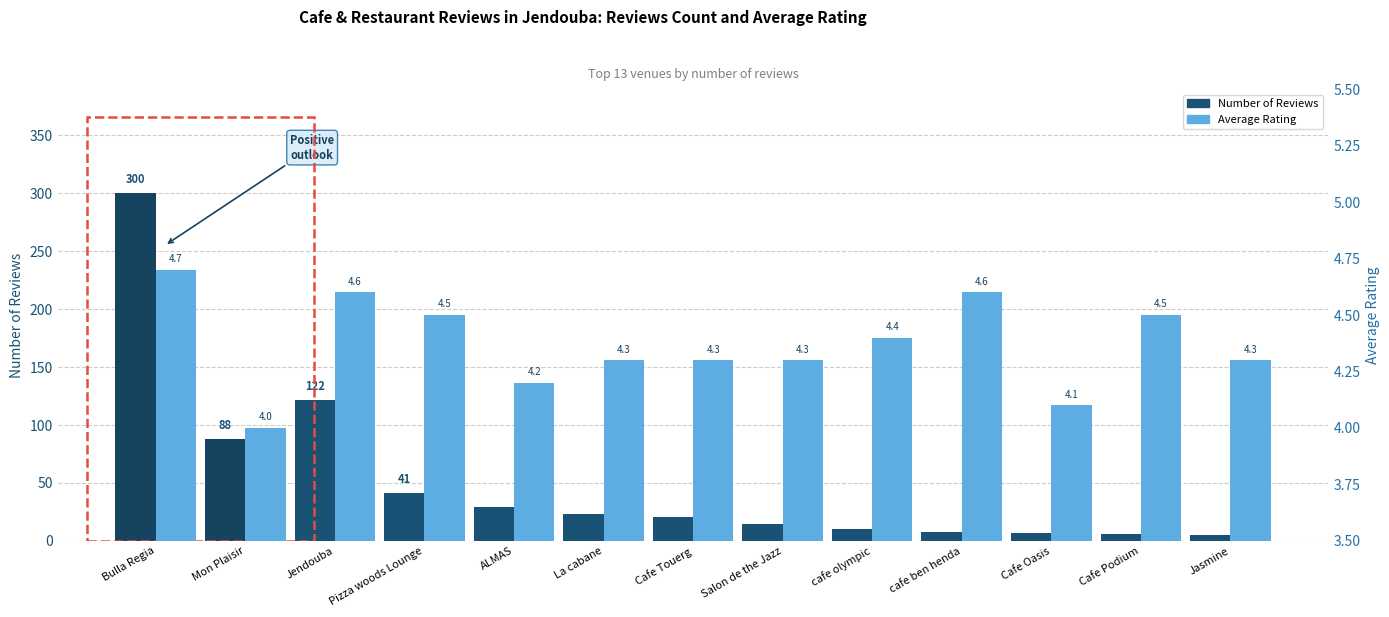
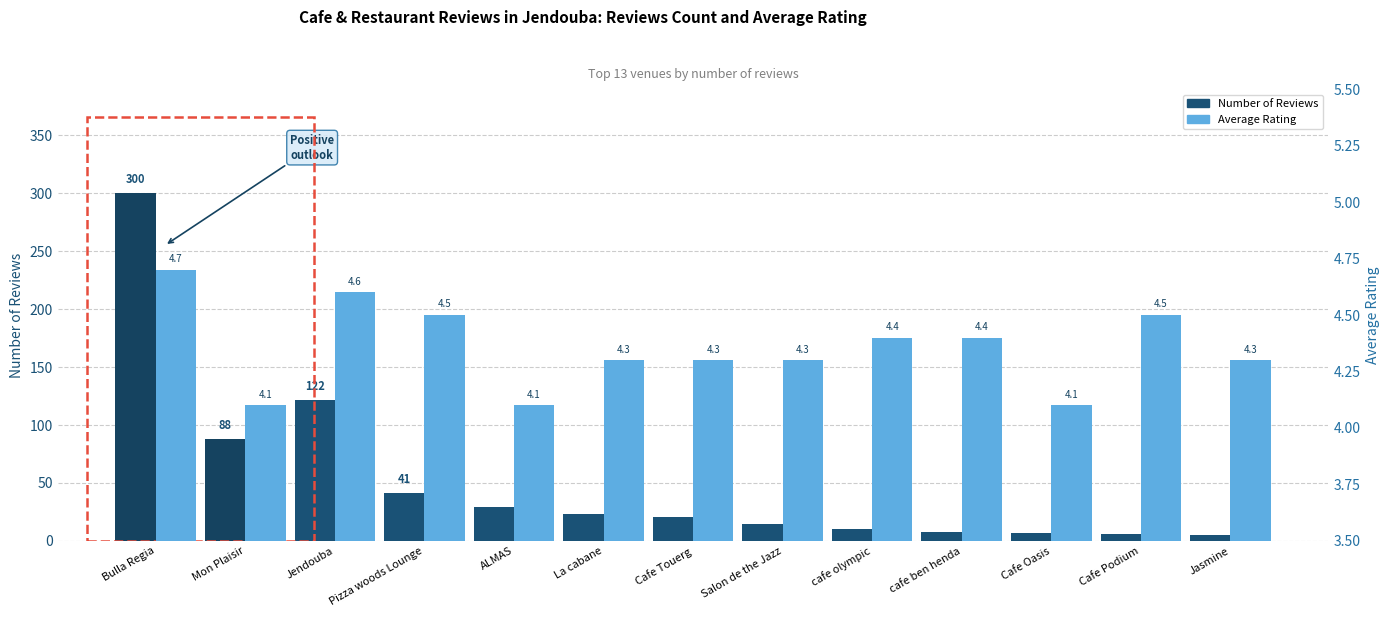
Average Rating, Mon Plaisir: 4.0 -> 4.1
Average Rating, ALMAS: 4.2 -> 4.1
Average Rating, cafe ben henda: 4.6 -> 4.4
